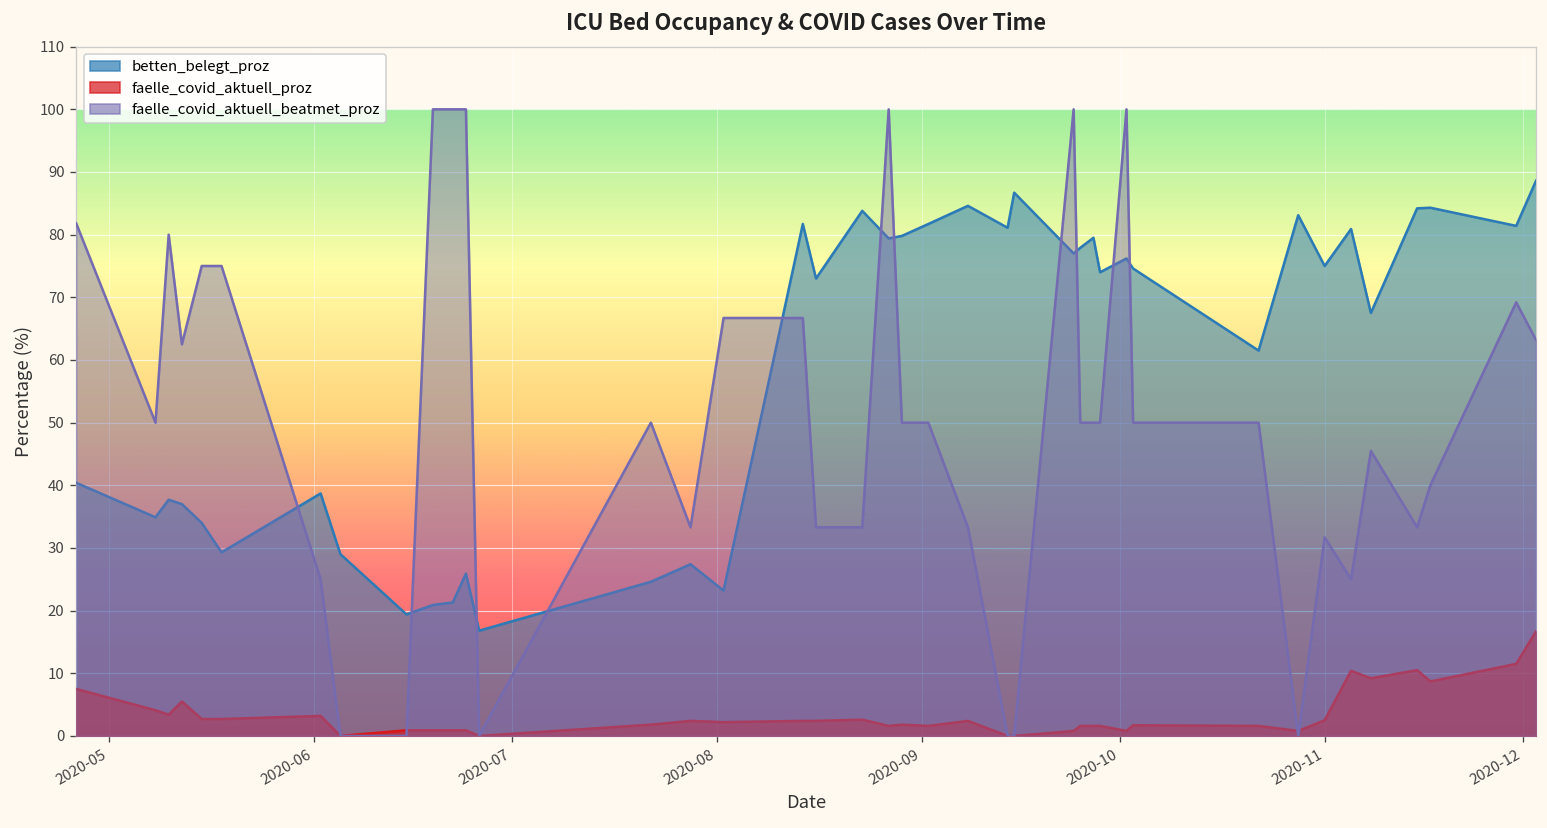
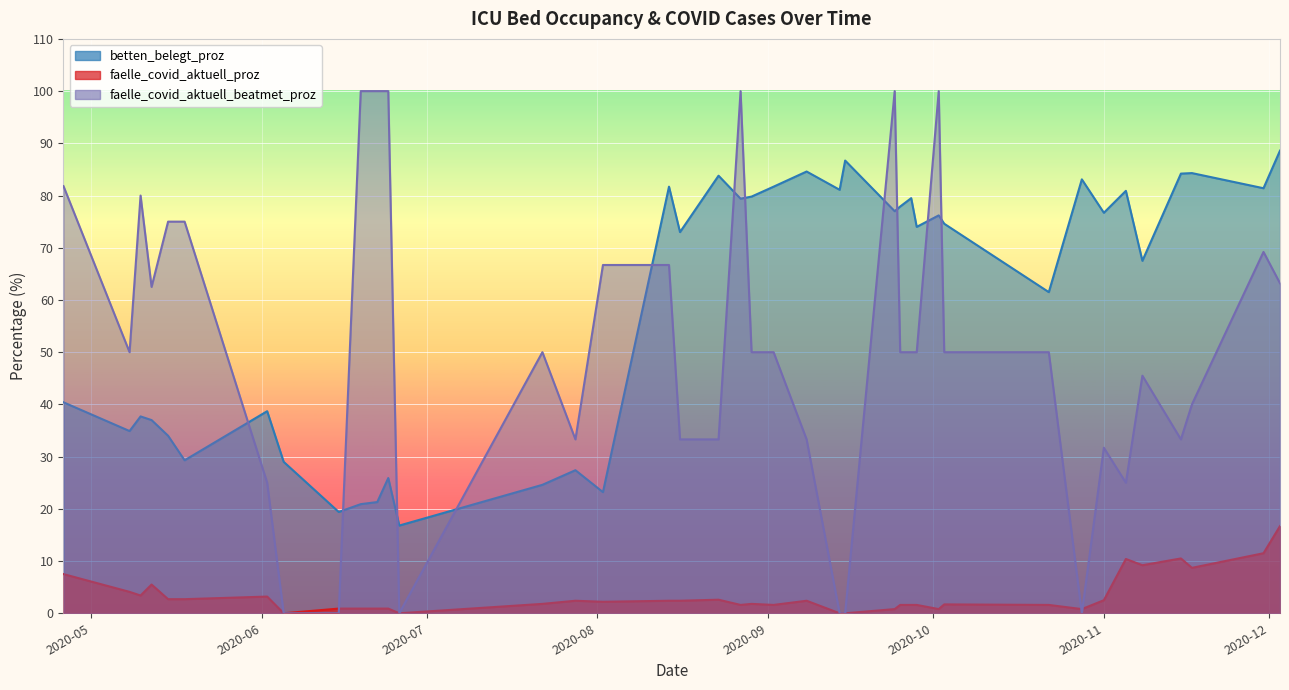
betten_belegt_proz, 2020-11: 75 -> 77
